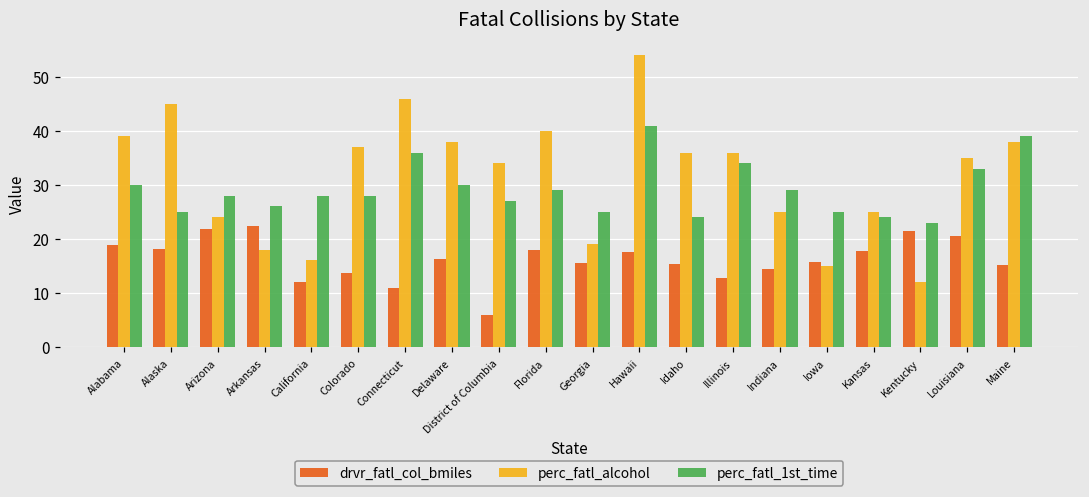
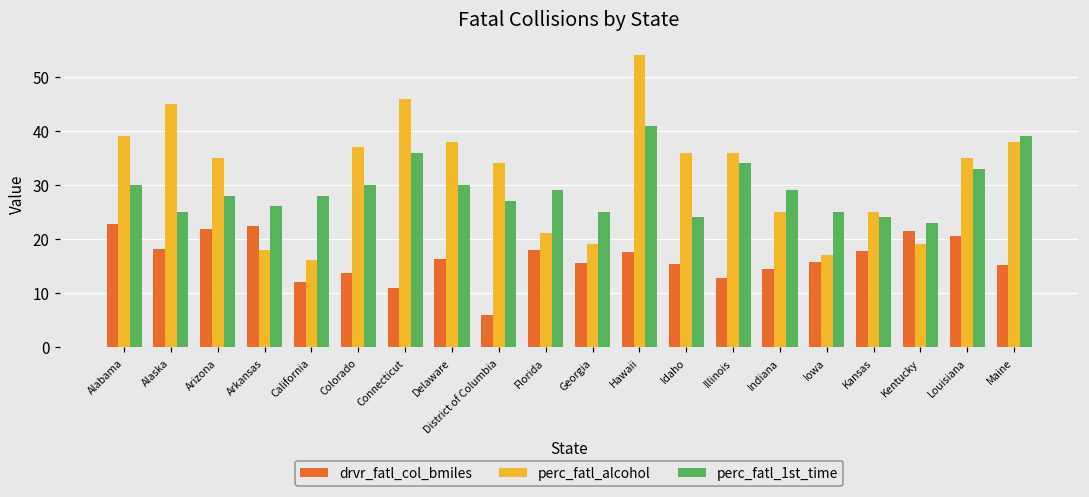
drvr_fatl_col_bmiles, Alabama: 19 -> 23
perc_fatl_alcohol, Arizona: 24 -> 35
perc_fatl_1st_time, Colorado: 28 -> 30
perc_fatl_alcohol, Florida: 40 -> 21
perc_fatl_alcohol, Iowa: 15 -> 17
perc_fatl_alcohol, Kentucky: 12 -> 19
